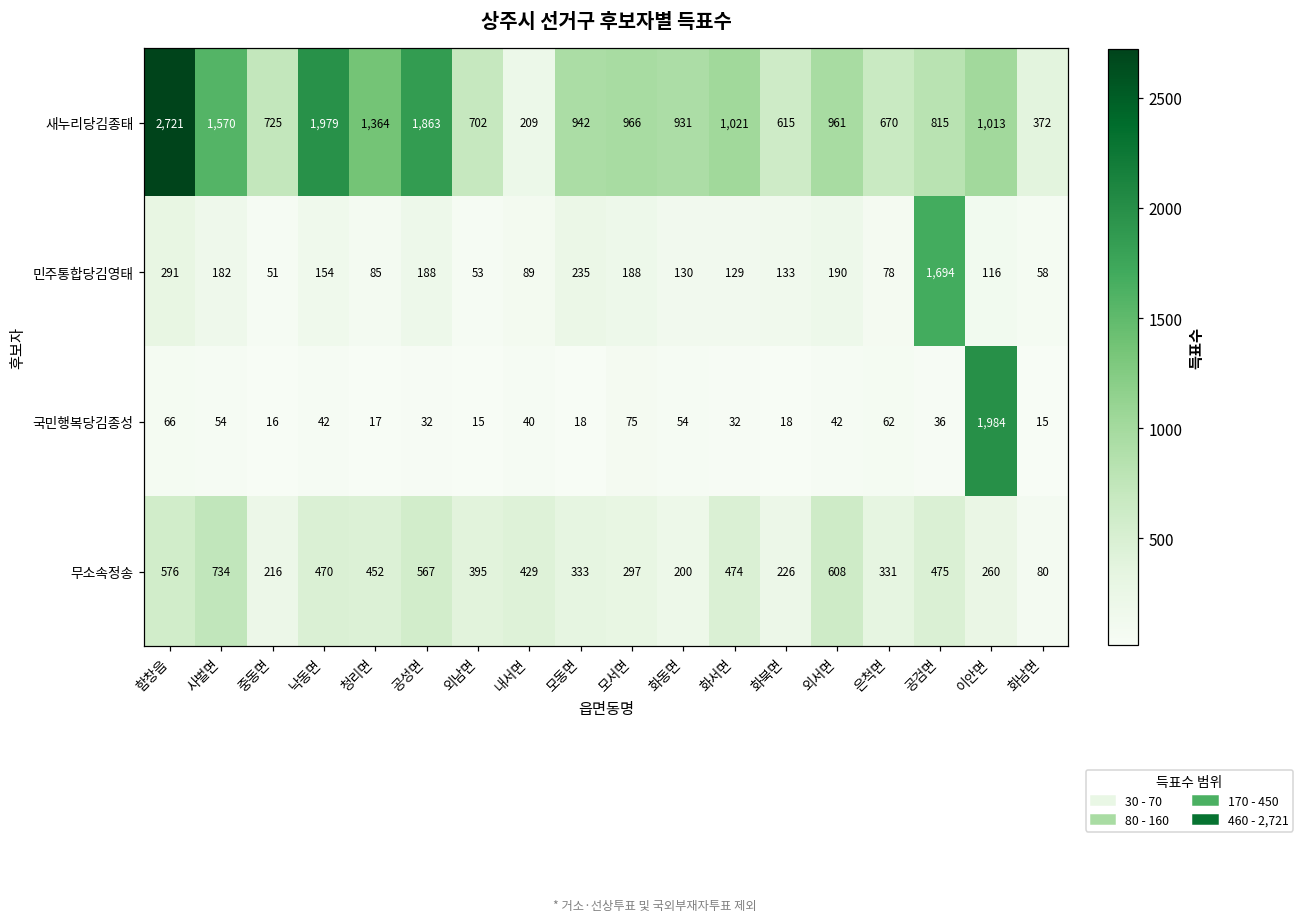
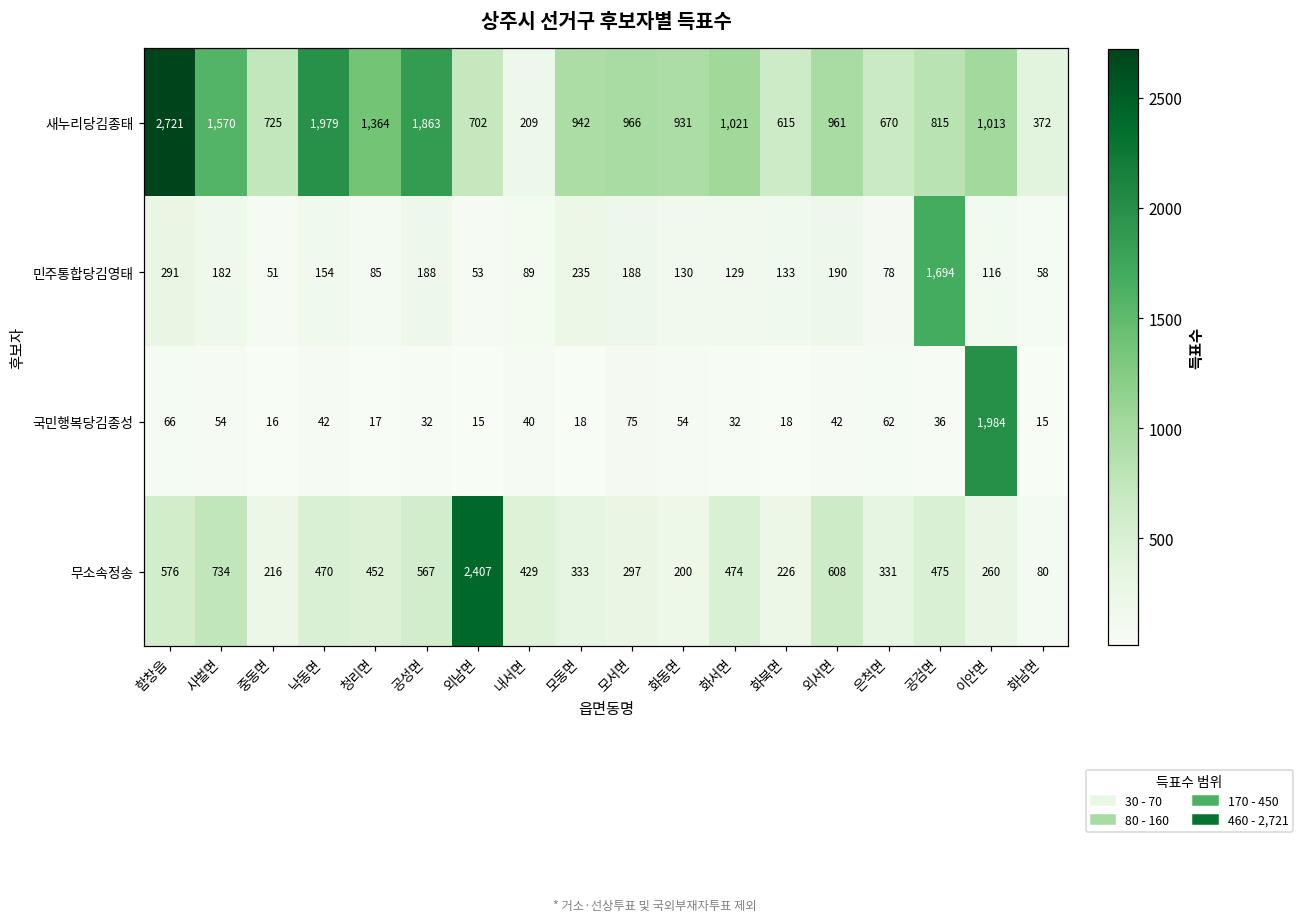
무소속정송, 외남면: 395 -> 2,407
